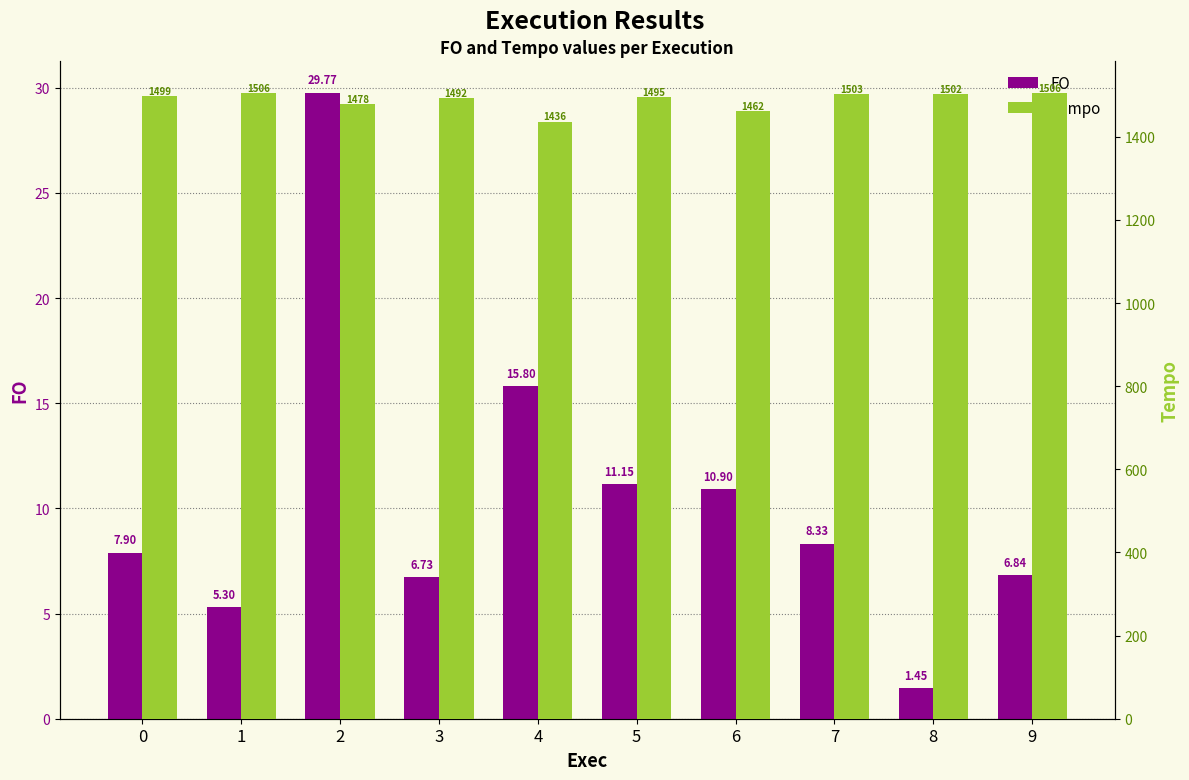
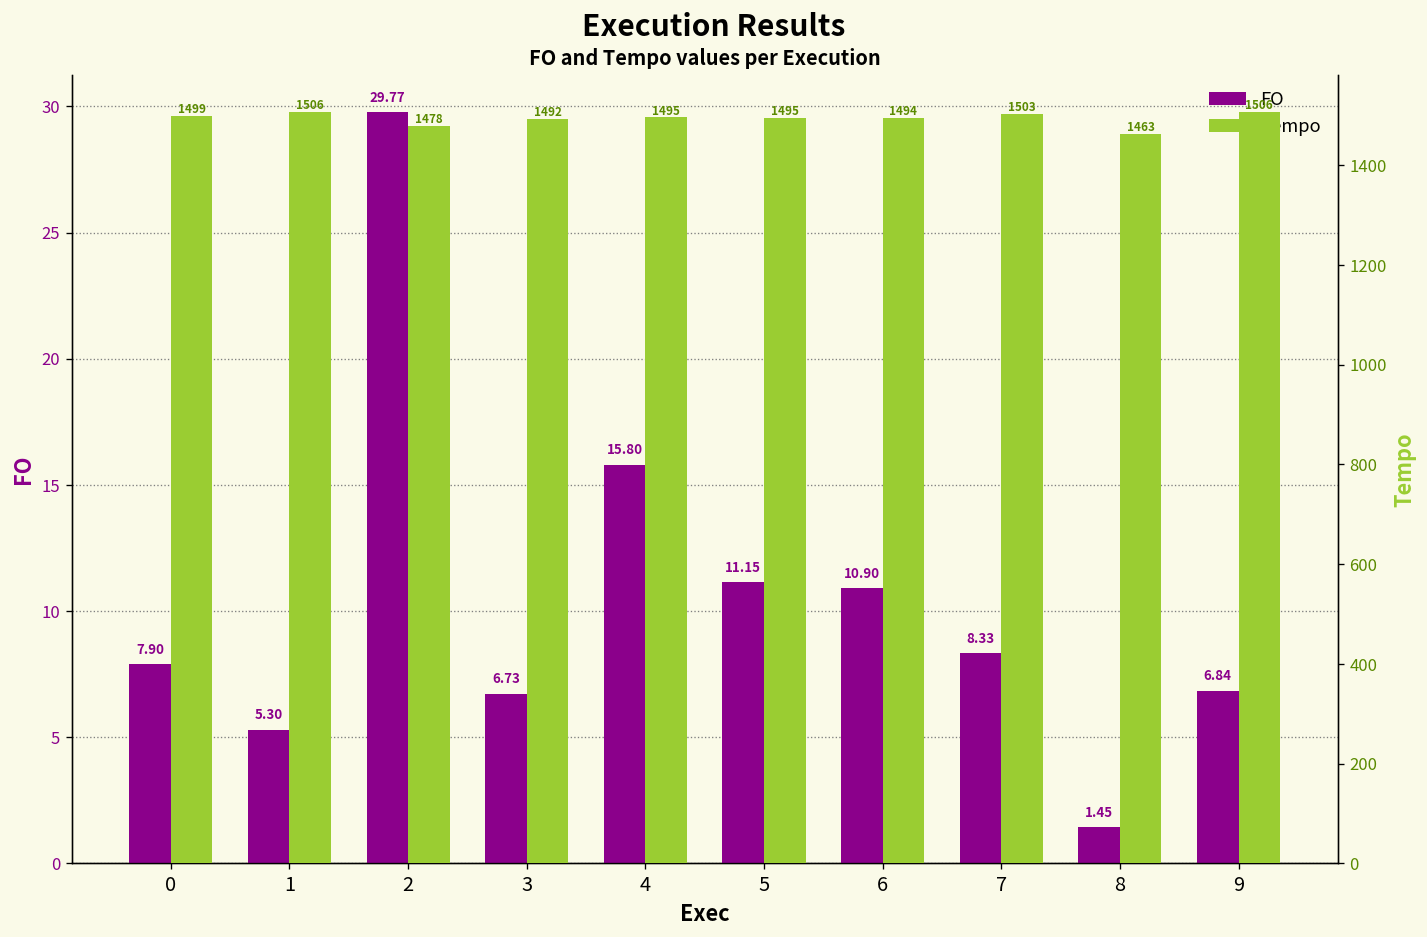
Tempo, 4: 1436 -> 1495
Tempo, 6: 1462 -> 1494
Tempo, 8: 1502 -> 1463
